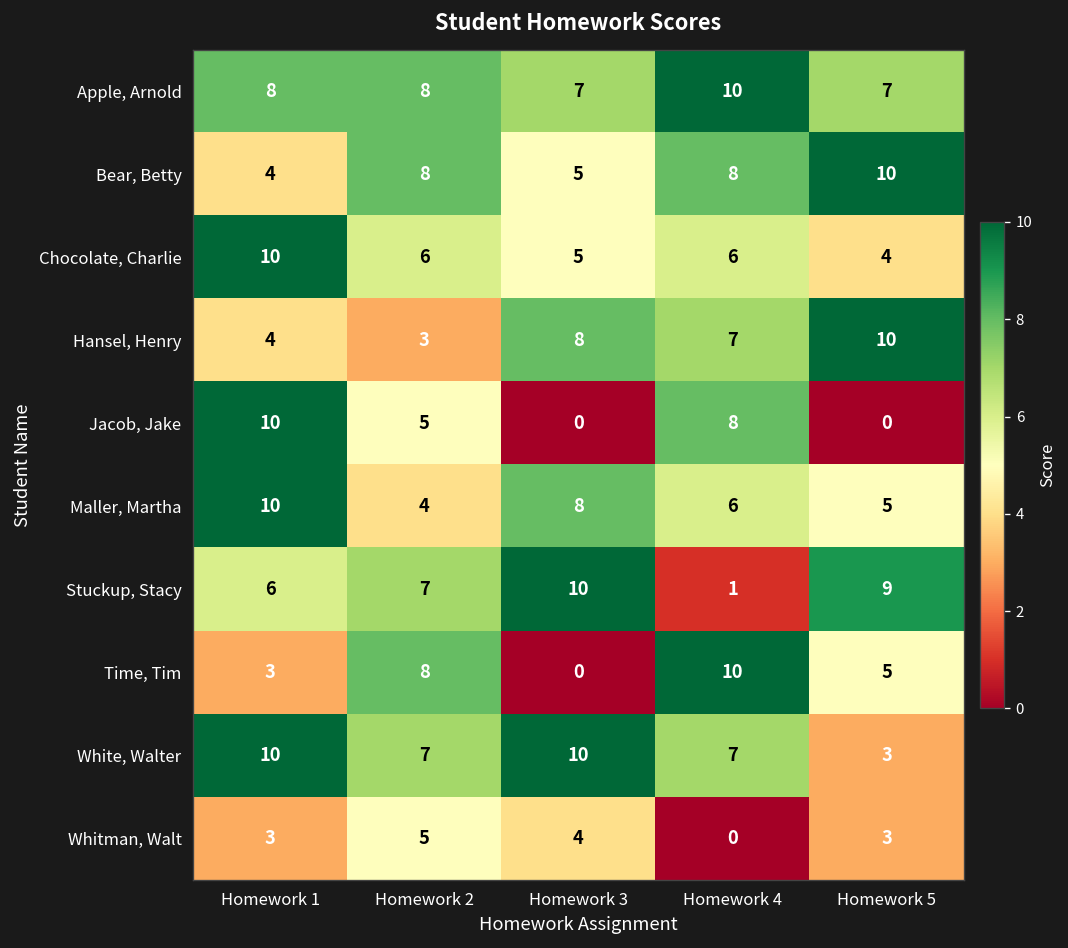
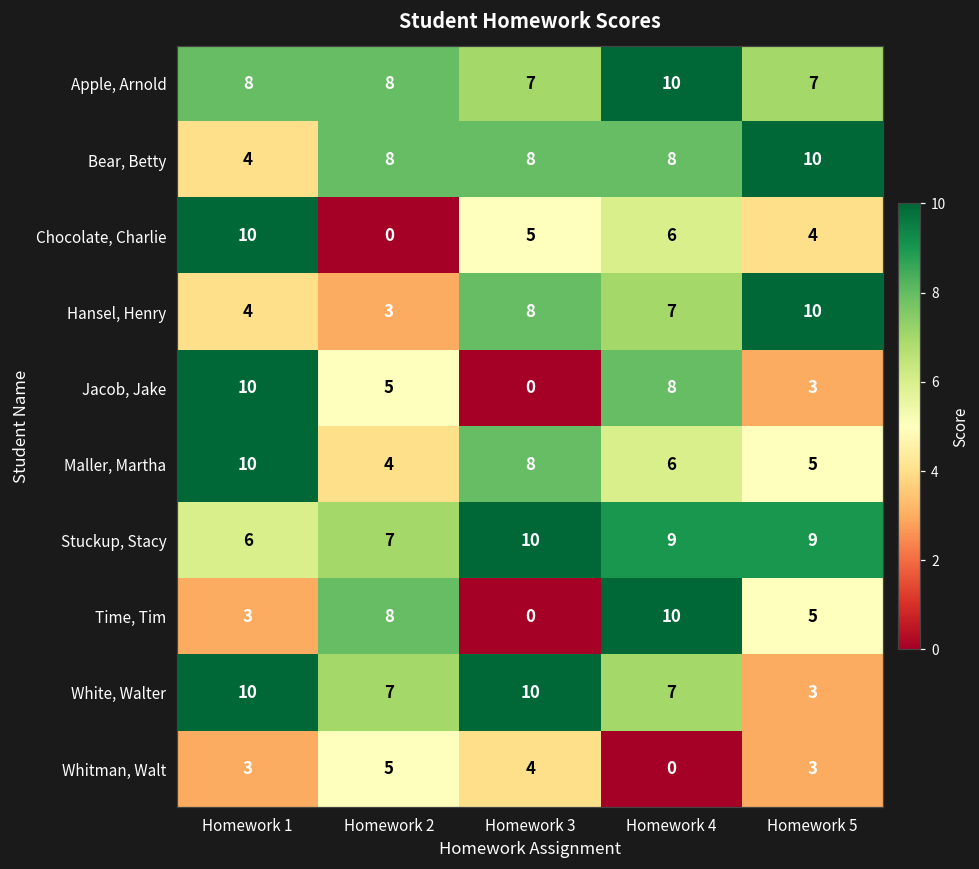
Bear, Betty, Homework 3: 5 -> 8
Chocolate, Charlie, Homework 2: 6 -> 0
Jacob, Jake, Homework 5: 0 -> 3
Stuckup, Stacy, Homework 4: 1 -> 9
